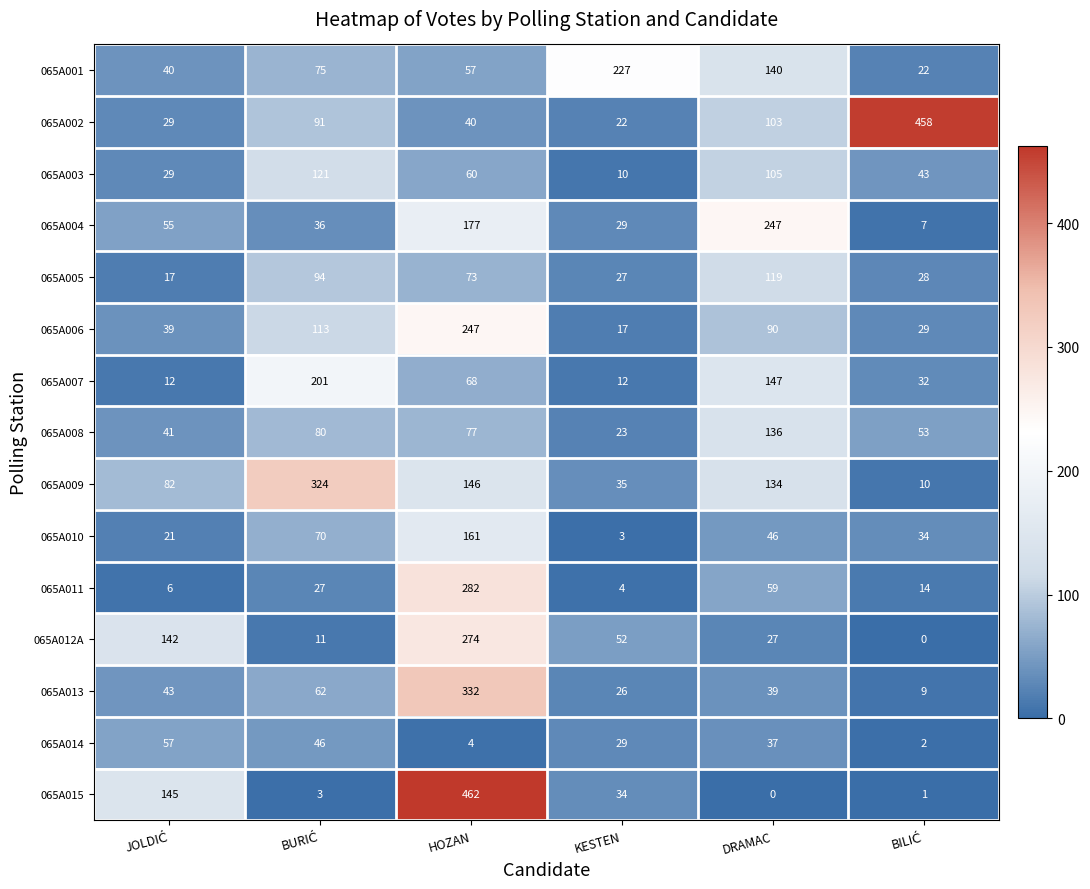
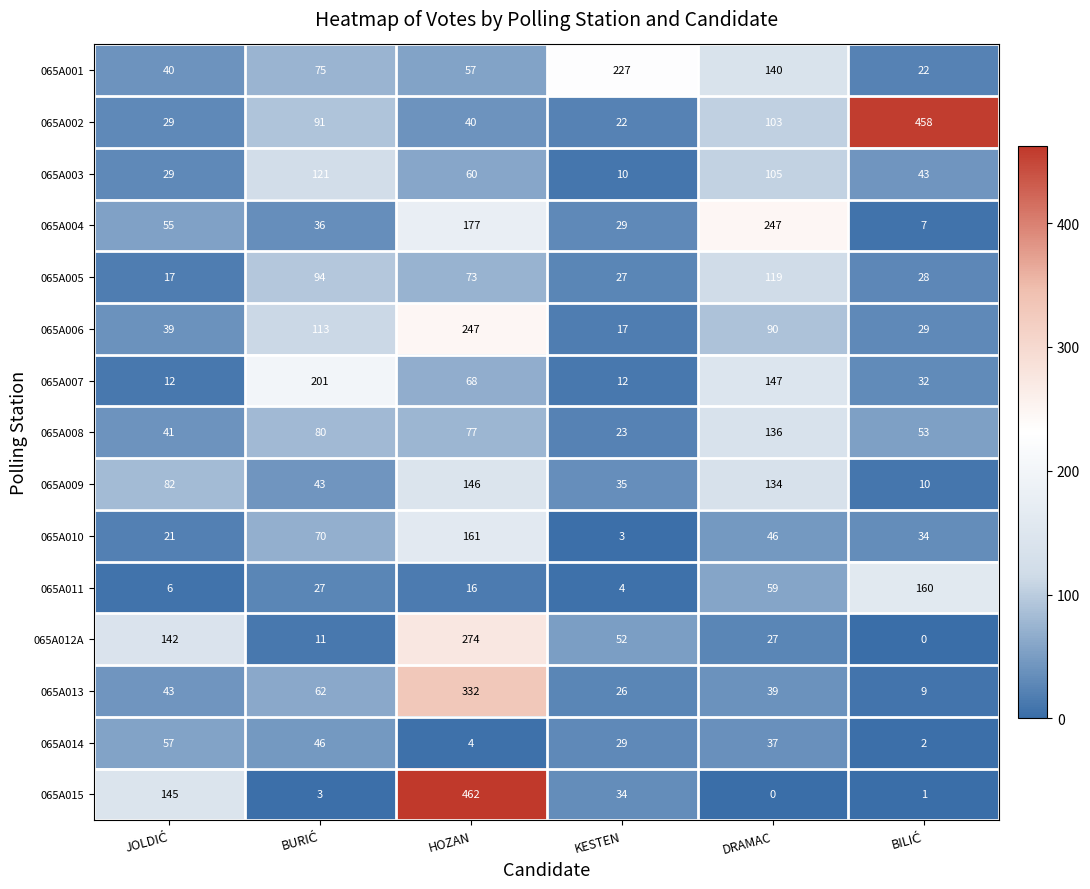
065A009, BURIĆ: 324 -> 43
065A011, HOZAN: 282 -> 16
065A011, BILIĆ: 14 -> 160
